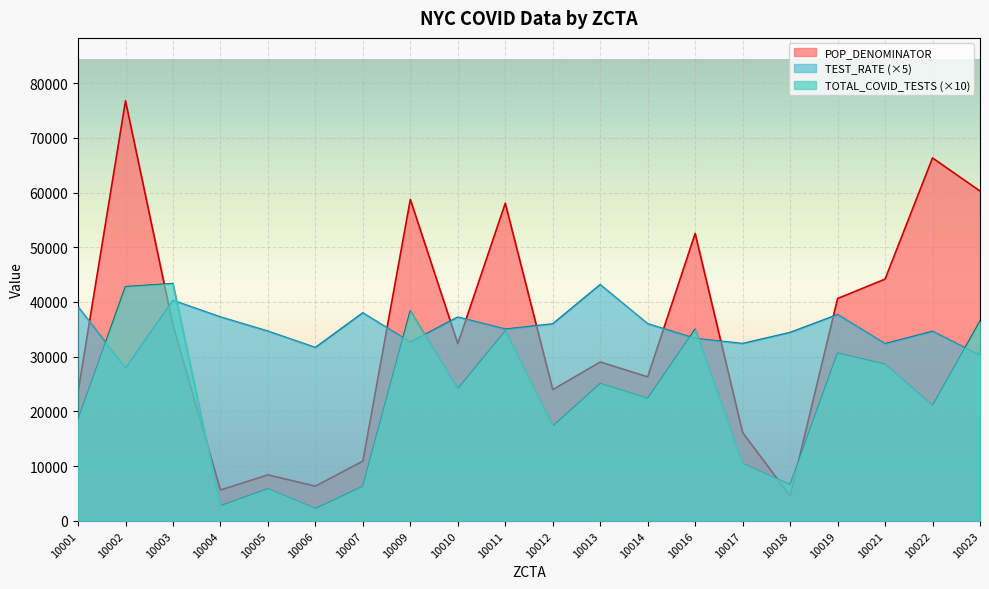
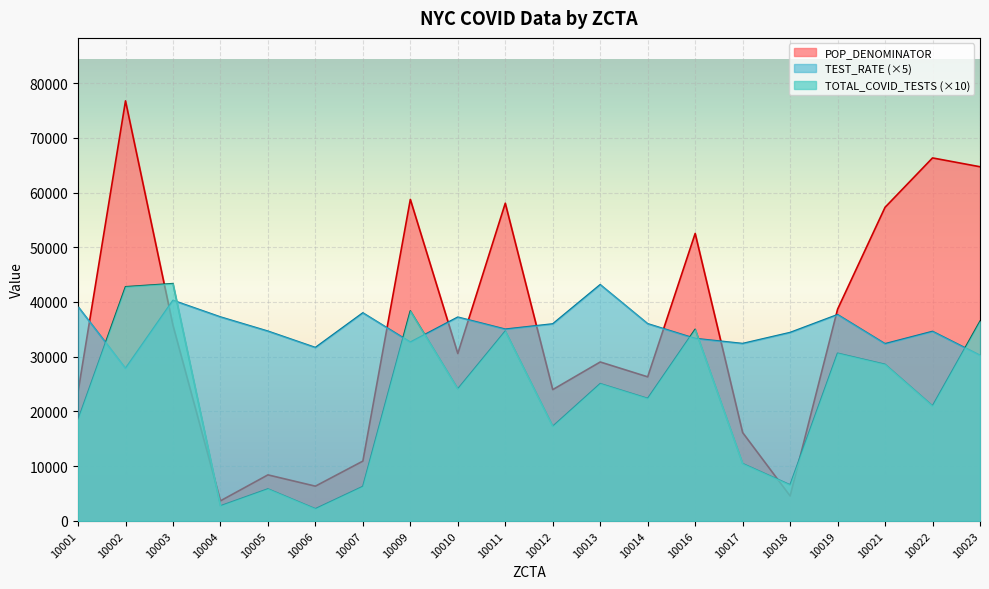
POP_DENOMINATOR, 10004: 6000 -> 4000
POP_DENOMINATOR, 10010: 32000 -> 31000
POP_DENOMINATOR, 10019: 41000 -> 39000
POP_DENOMINATOR, 10021: 44000 -> 57000
POP_DENOMINATOR, 10023: 60000 -> 65000
